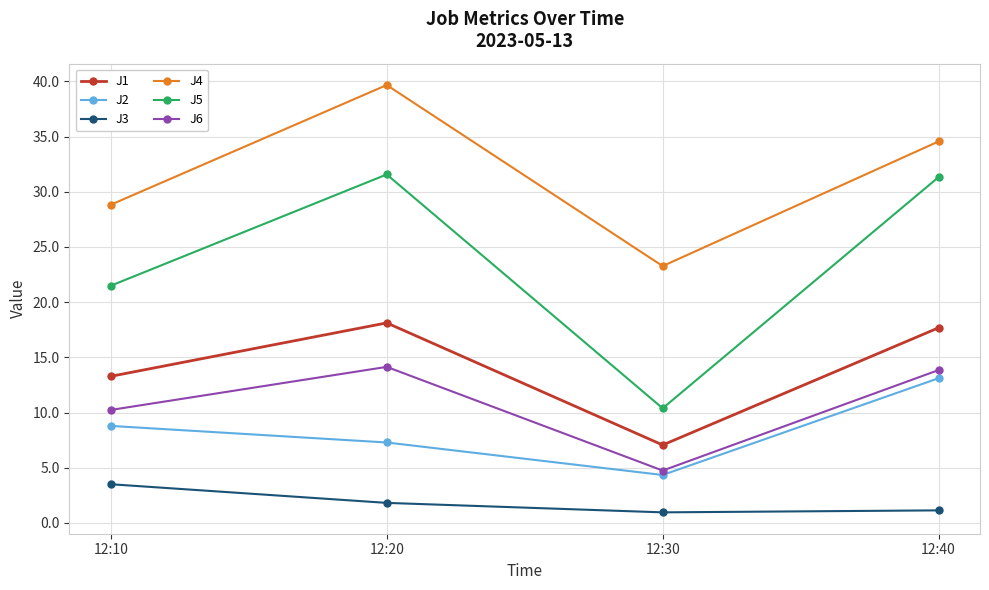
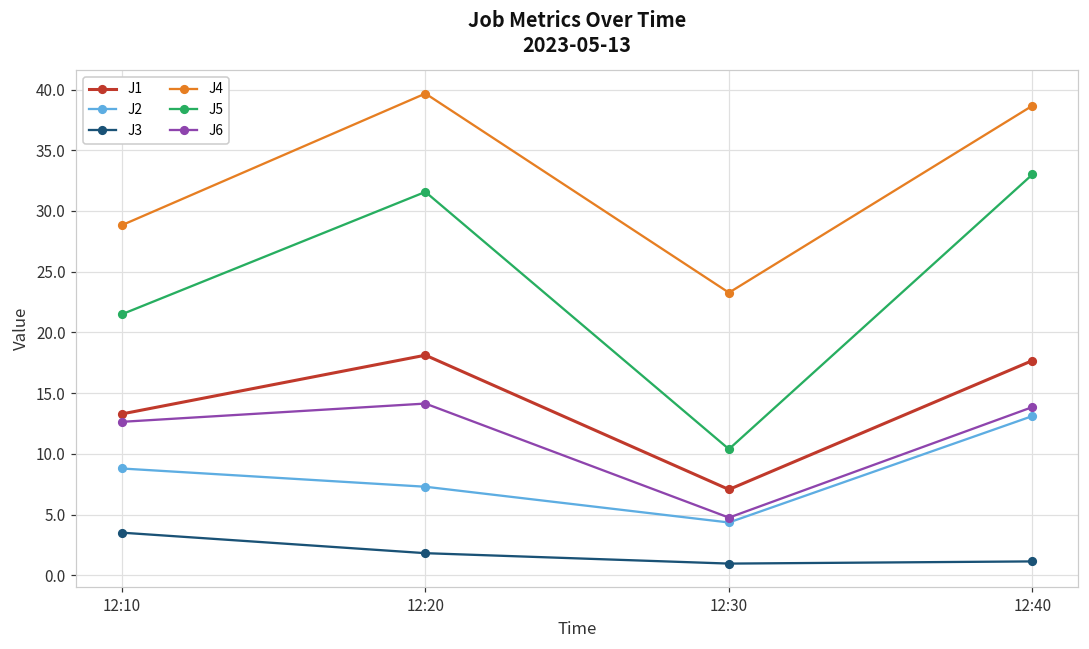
J6, 12:10: 10.2 -> 12.6
J4, 12:40: 34.6 -> 38.7
J5, 12:40: 31.3 -> 33.0
